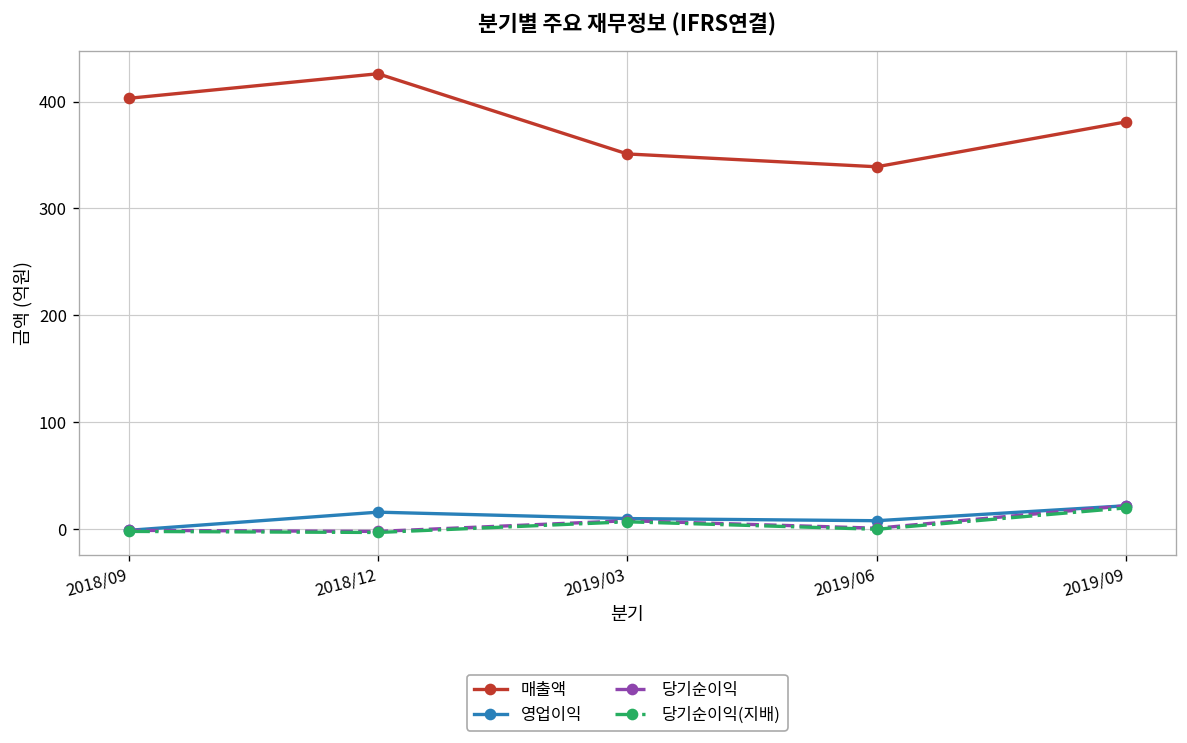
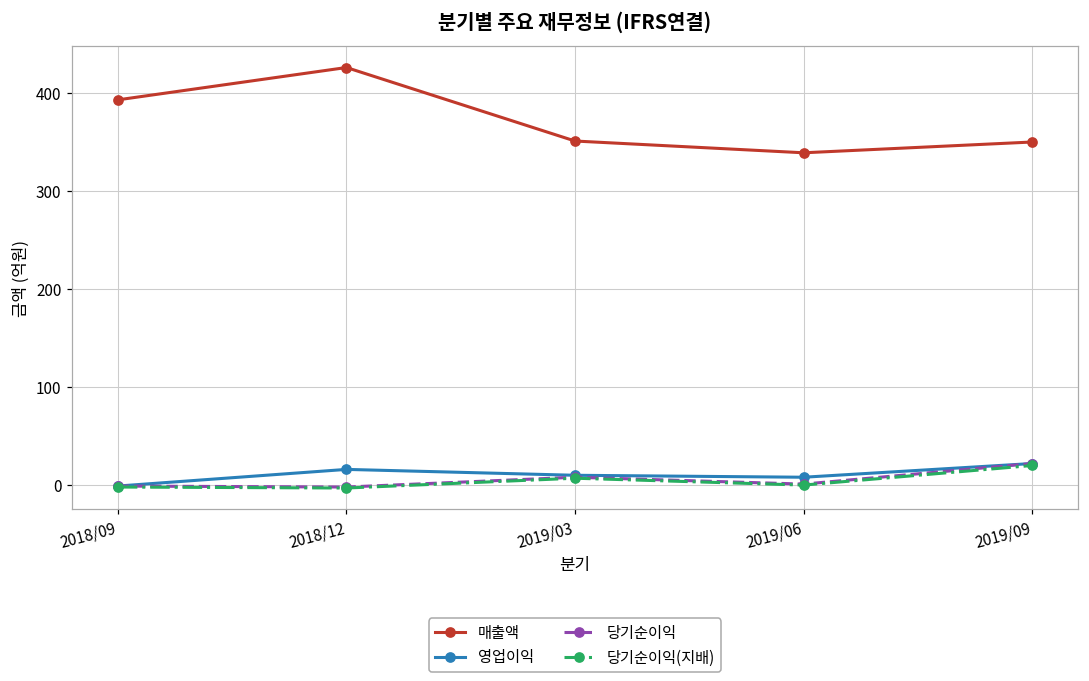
매출액, 2018/09: 400 -> 390
매출액, 2019/09: 380 -> 350
